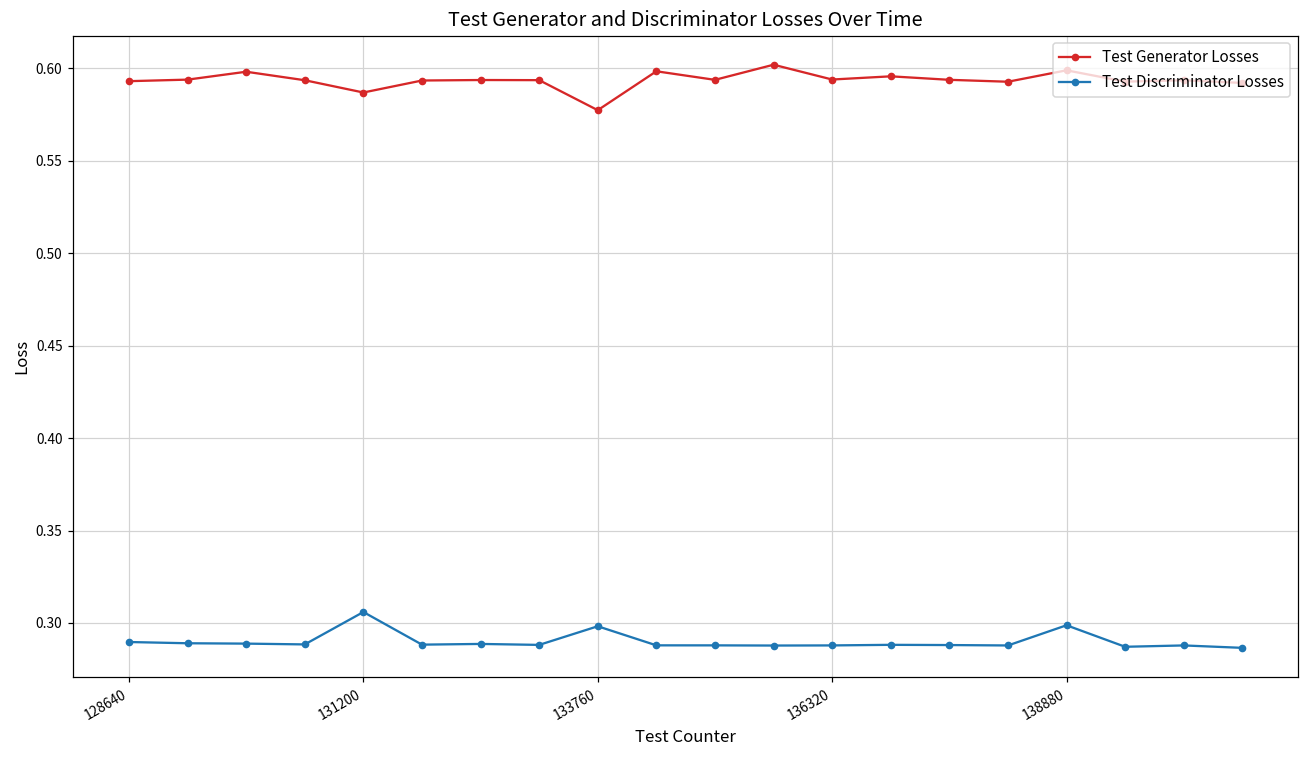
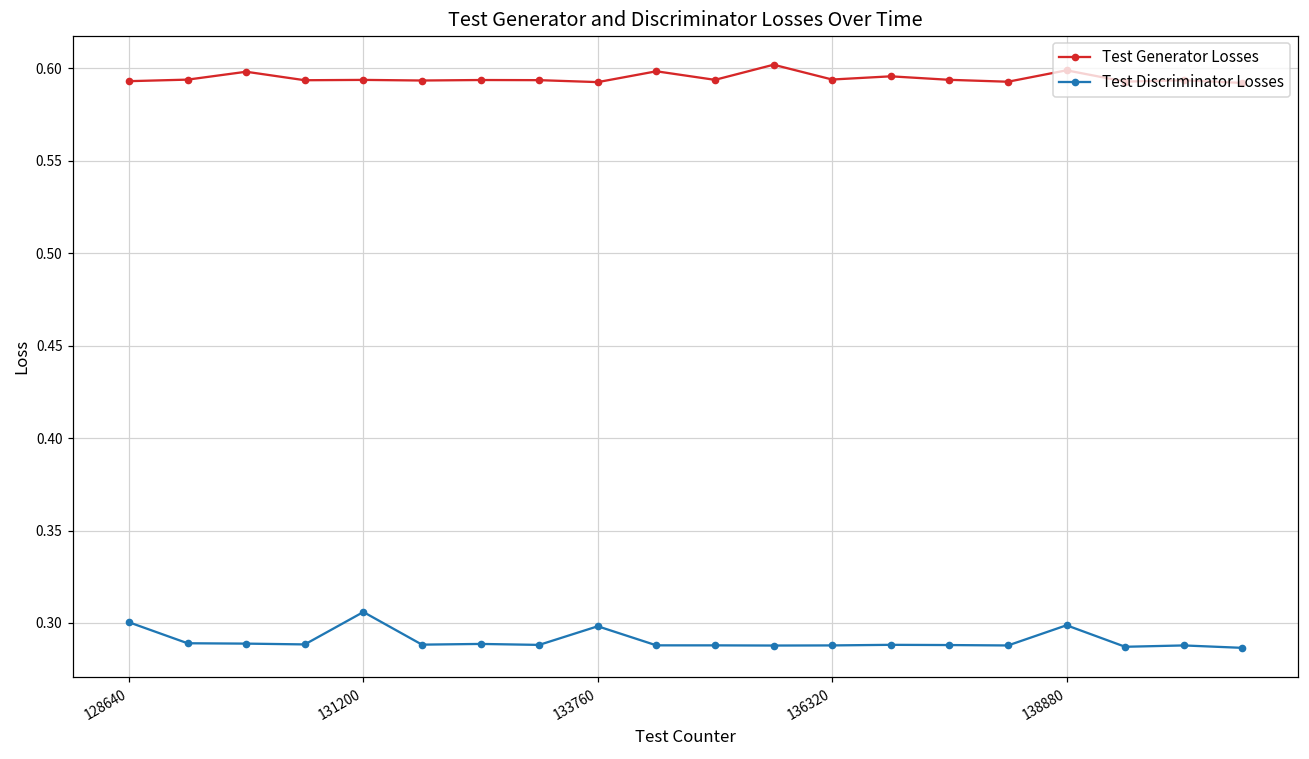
Test Discriminator Losses, 128640: 0.290 -> 0.300
Test Generator Losses, 131200: 0.587 -> 0.594
Test Generator Losses, 133760: 0.577 -> 0.593
